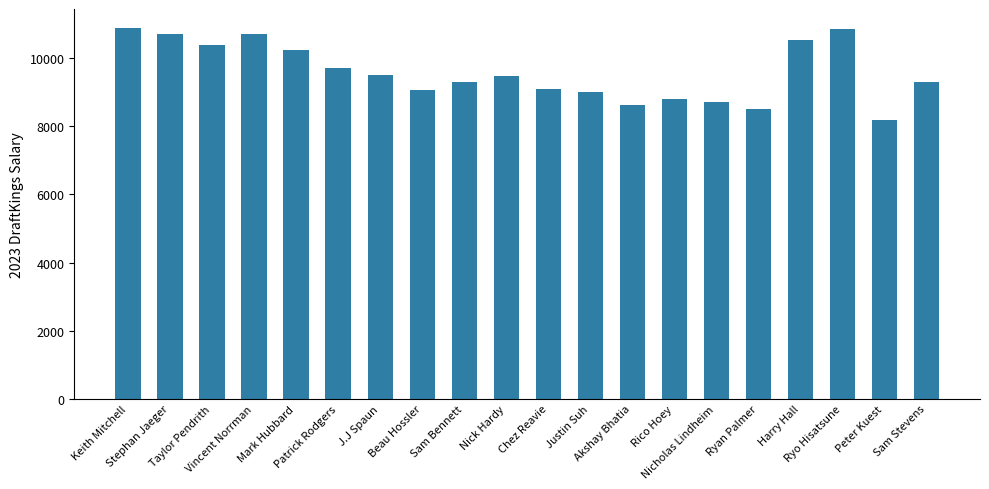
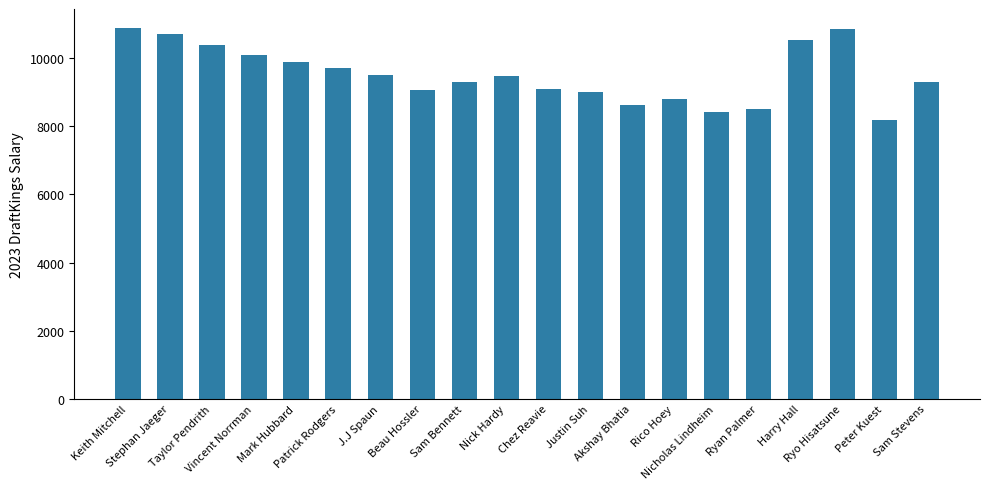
Vincent Norrman: 10700 -> 10100
Mark Hubbard: 10200 -> 9900
Nicholas Lindheim: 8700 -> 8400
